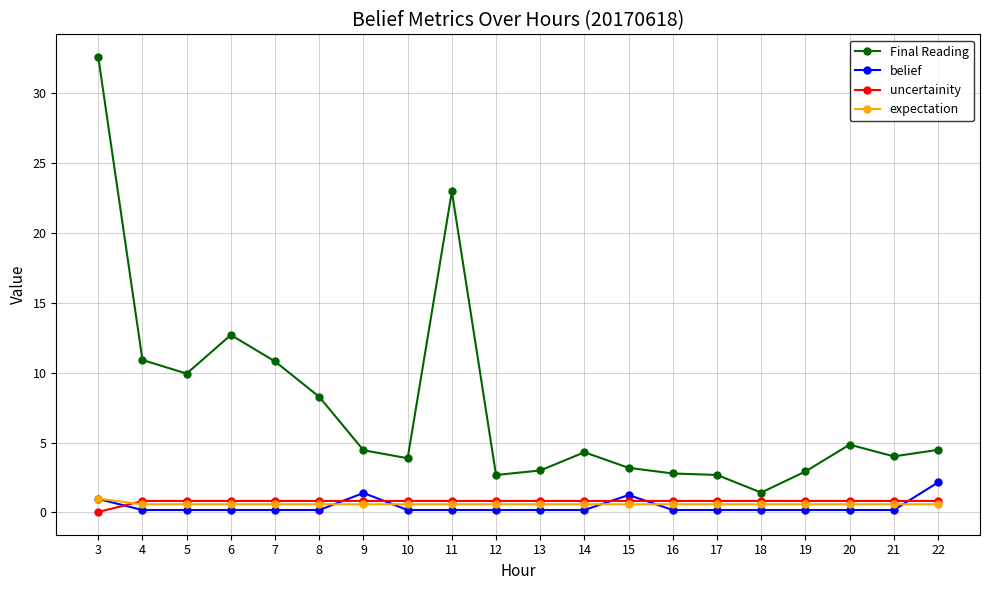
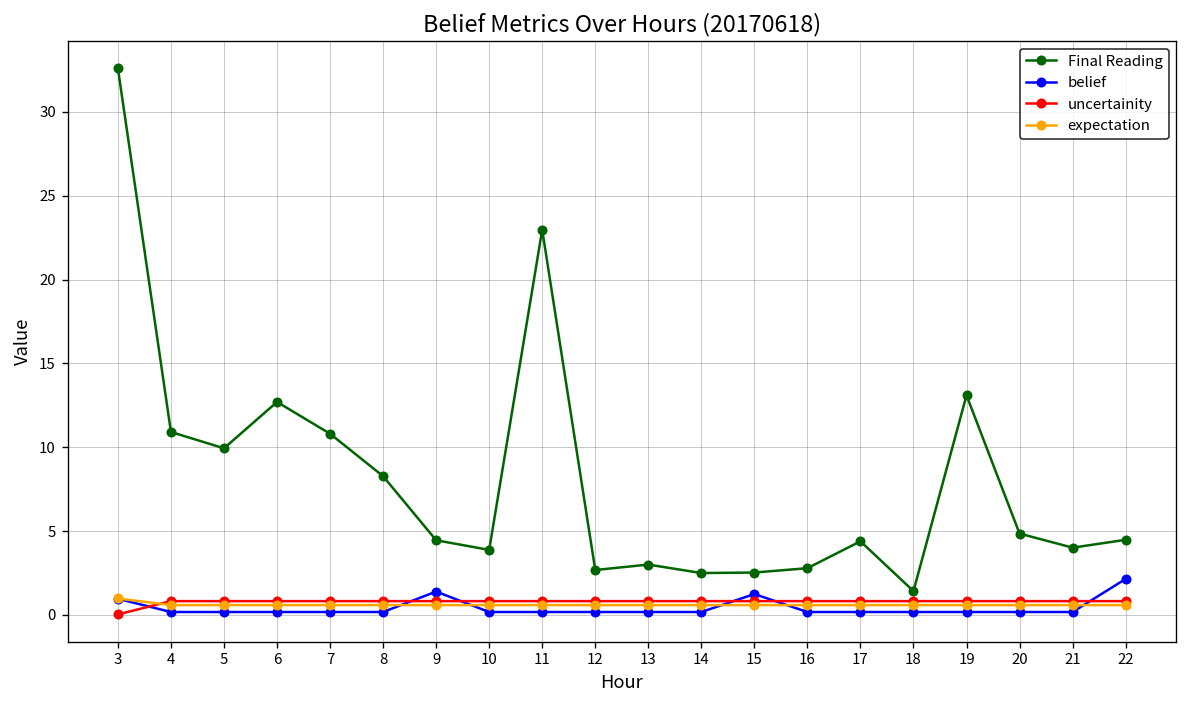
Final Reading, 14: 4.3 -> 2.5
Final Reading, 15: 3.2 -> 2.5
Final Reading, 17: 2.7 -> 4.4
Final Reading, 19: 2.9 -> 13.1
